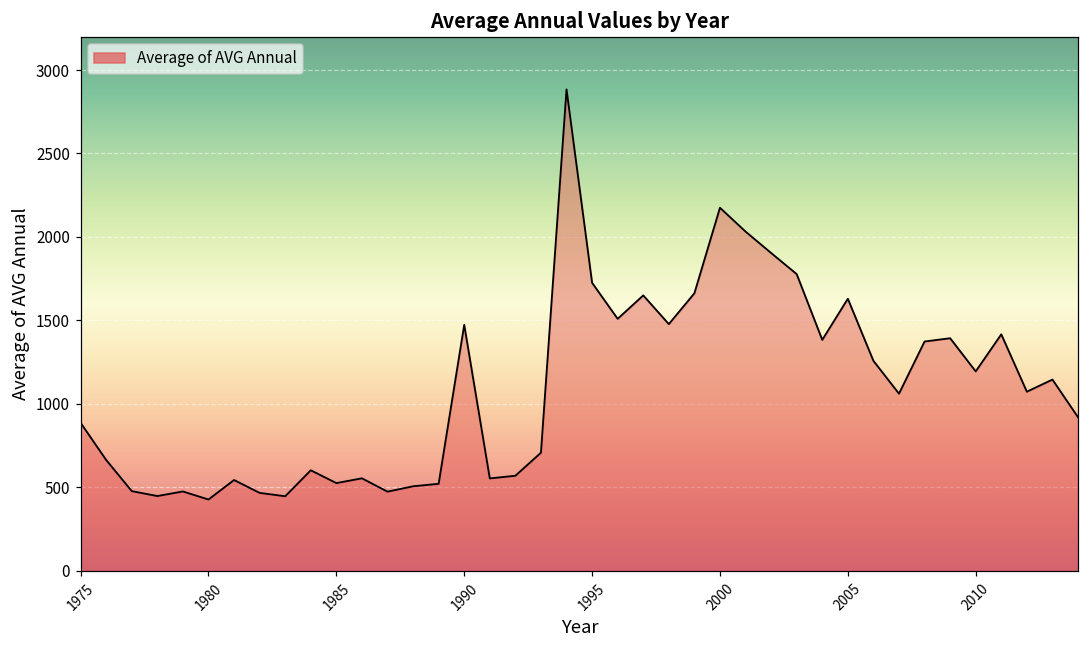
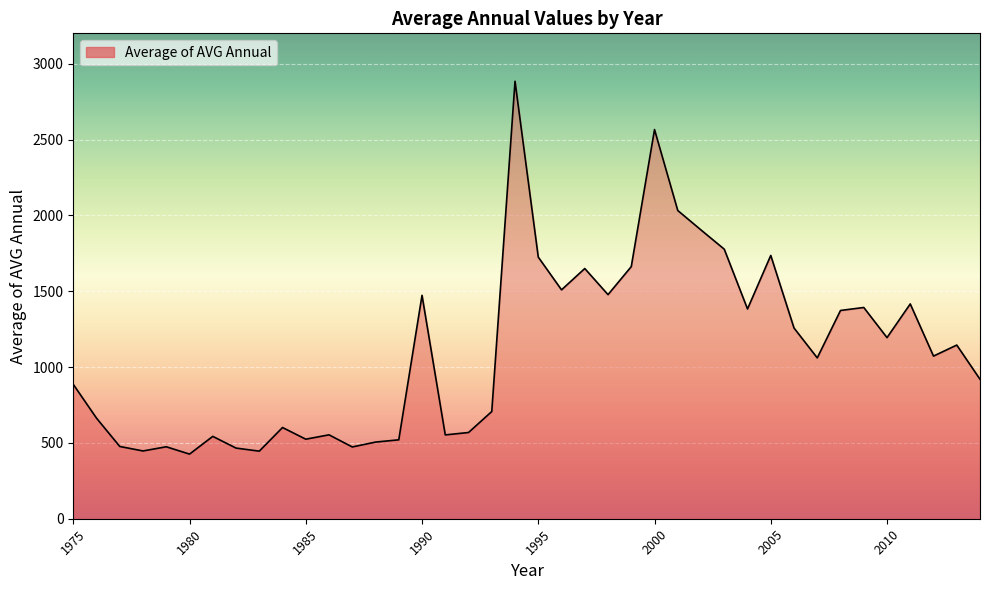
2000: 2170 -> 2570
2005: 1630 -> 1740
